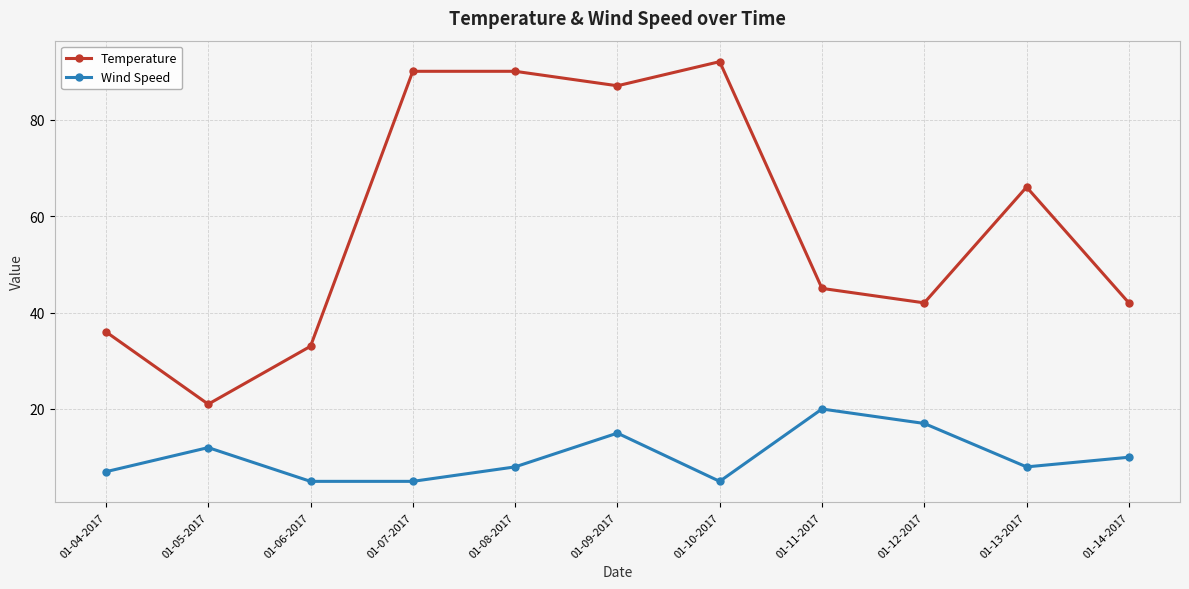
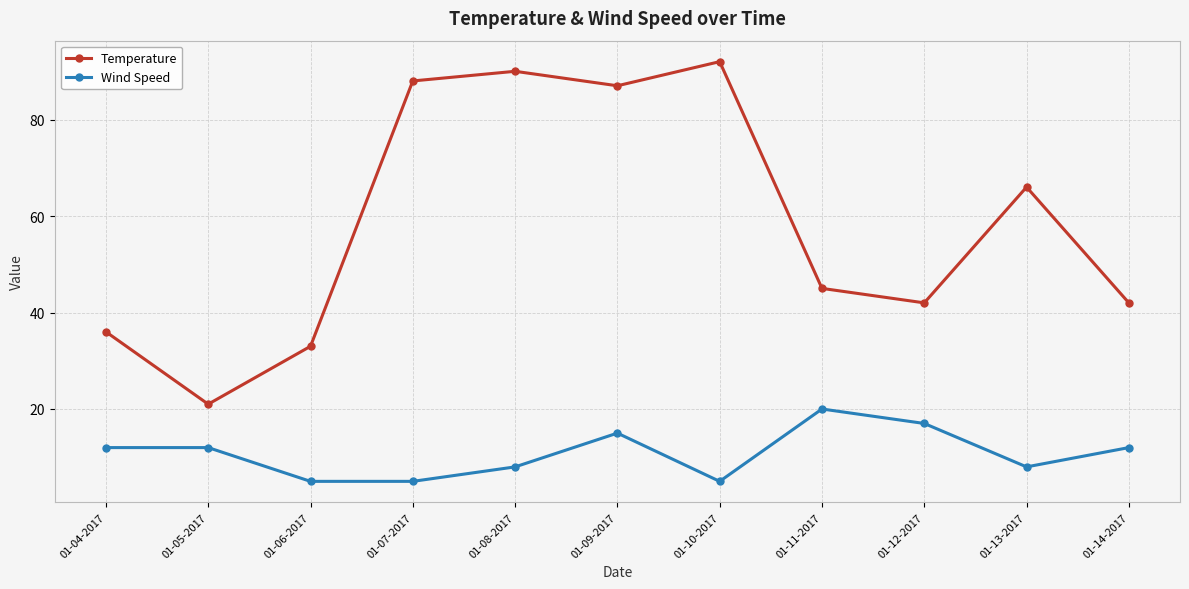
Wind Speed, 01-04-2017: 7 -> 12
Temperature, 01-07-2017: 90 -> 88
Wind Speed, 01-14-2017: 10 -> 12
